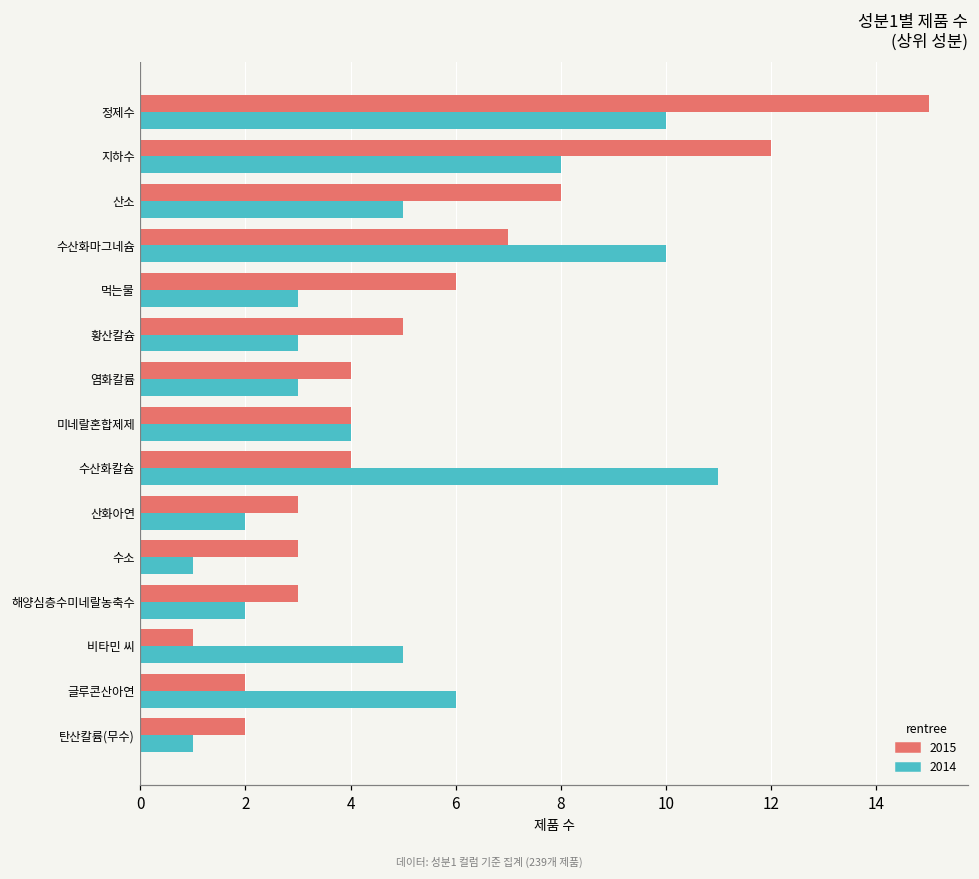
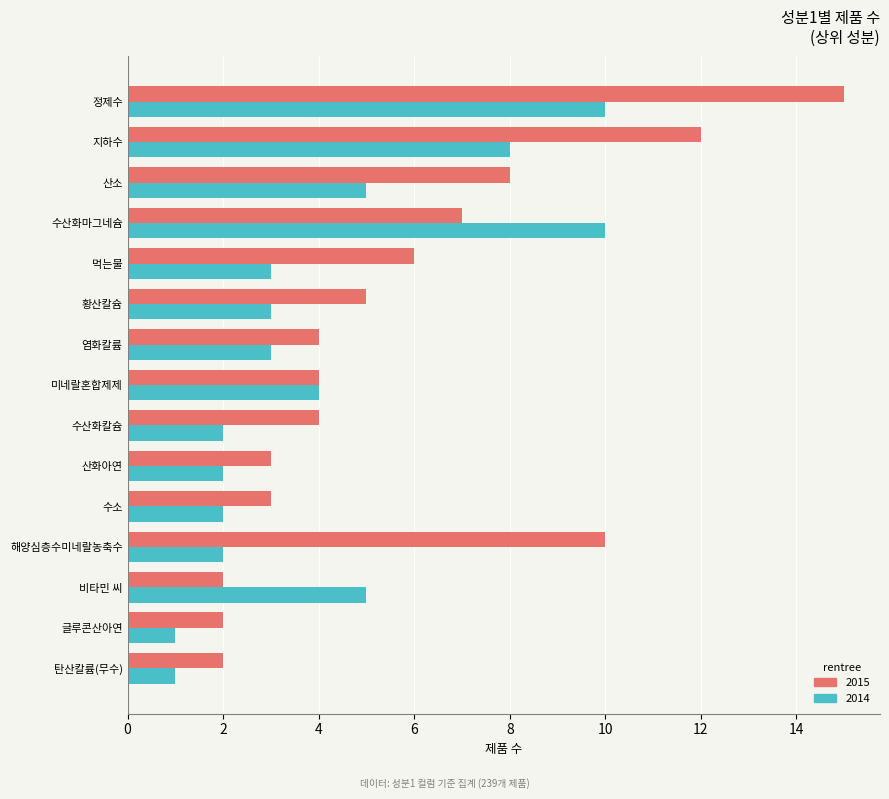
2014, 수산화칼슘: 11 -> 2
2014, 수소: 1 -> 2
2015, 해양심층수미네랄농축수: 3 -> 10
2015, 비타민 씨: 1 -> 2
2014, 글루콘산아연: 6 -> 1
